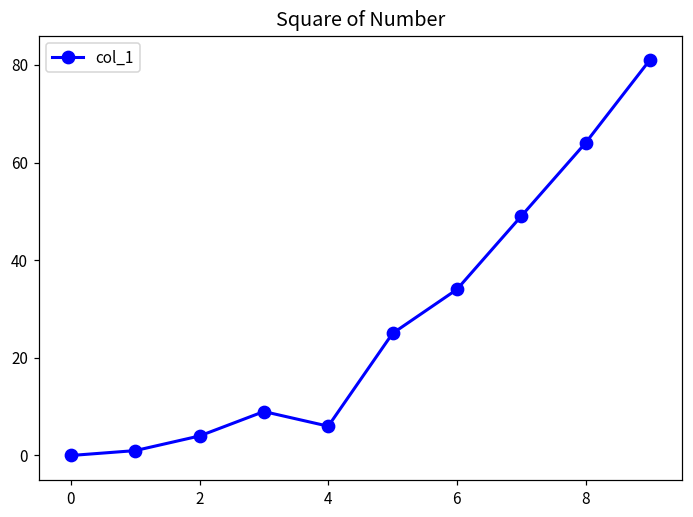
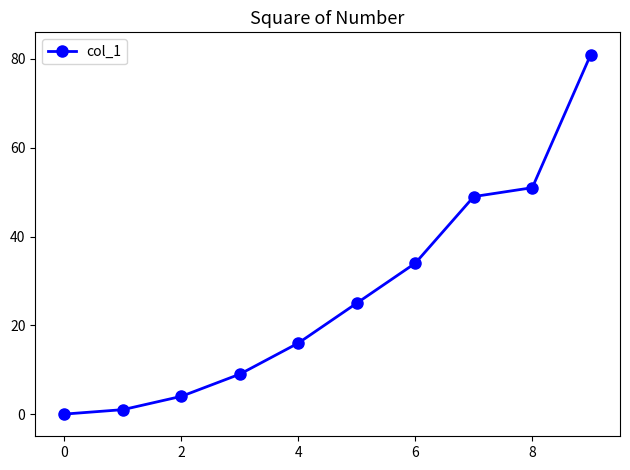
4: 6 -> 16
8: 64 -> 51
